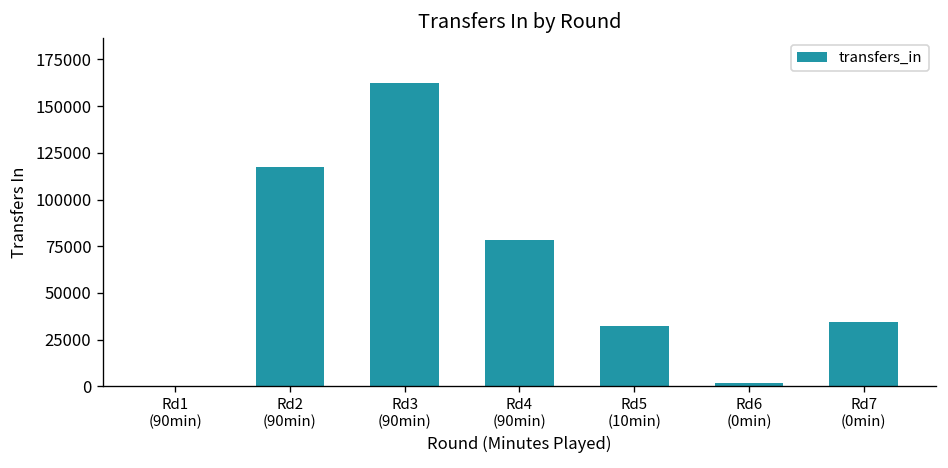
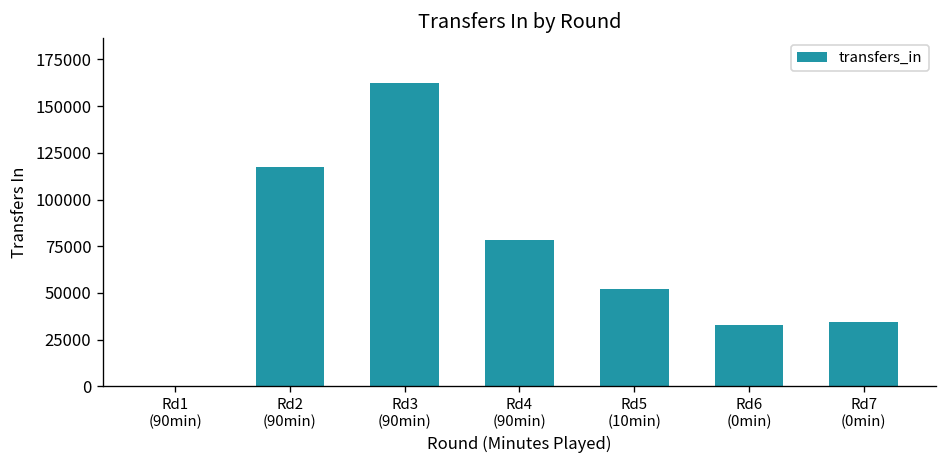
Rd5 (10min): 32000 -> 52000
Rd6 (0min): 2000 -> 33000
